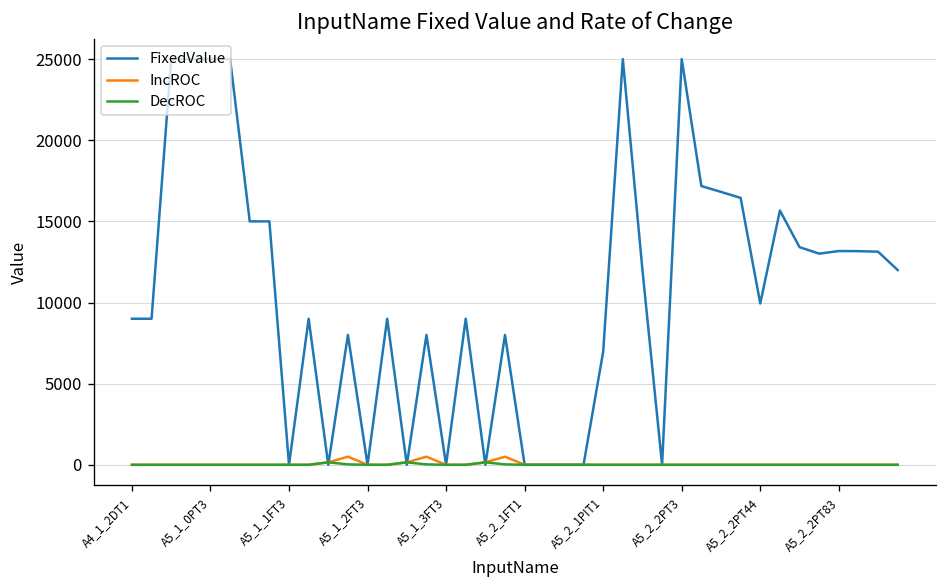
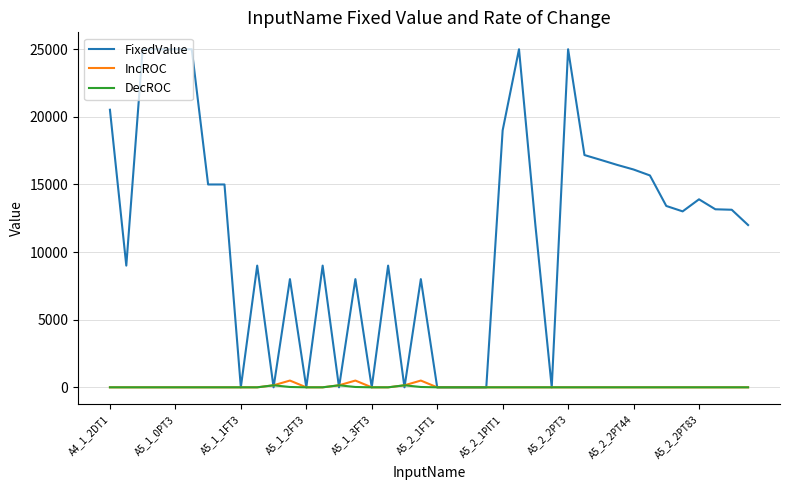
FixedValue, A4_1_2DT1: 9000 -> 20500
FixedValue, A5_2_1PIT1: 7000 -> 19000
FixedValue, A5_2_2PT44: 9900 -> 16100
FixedValue, A5_2_2PT83: 13200 -> 13900
